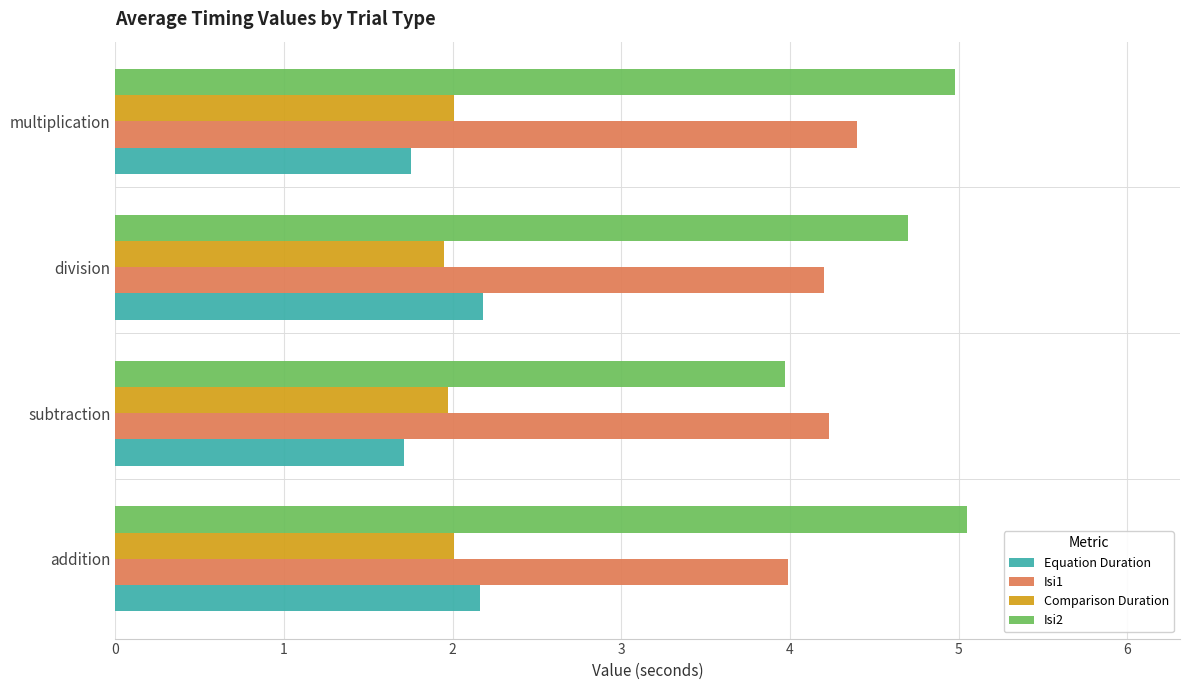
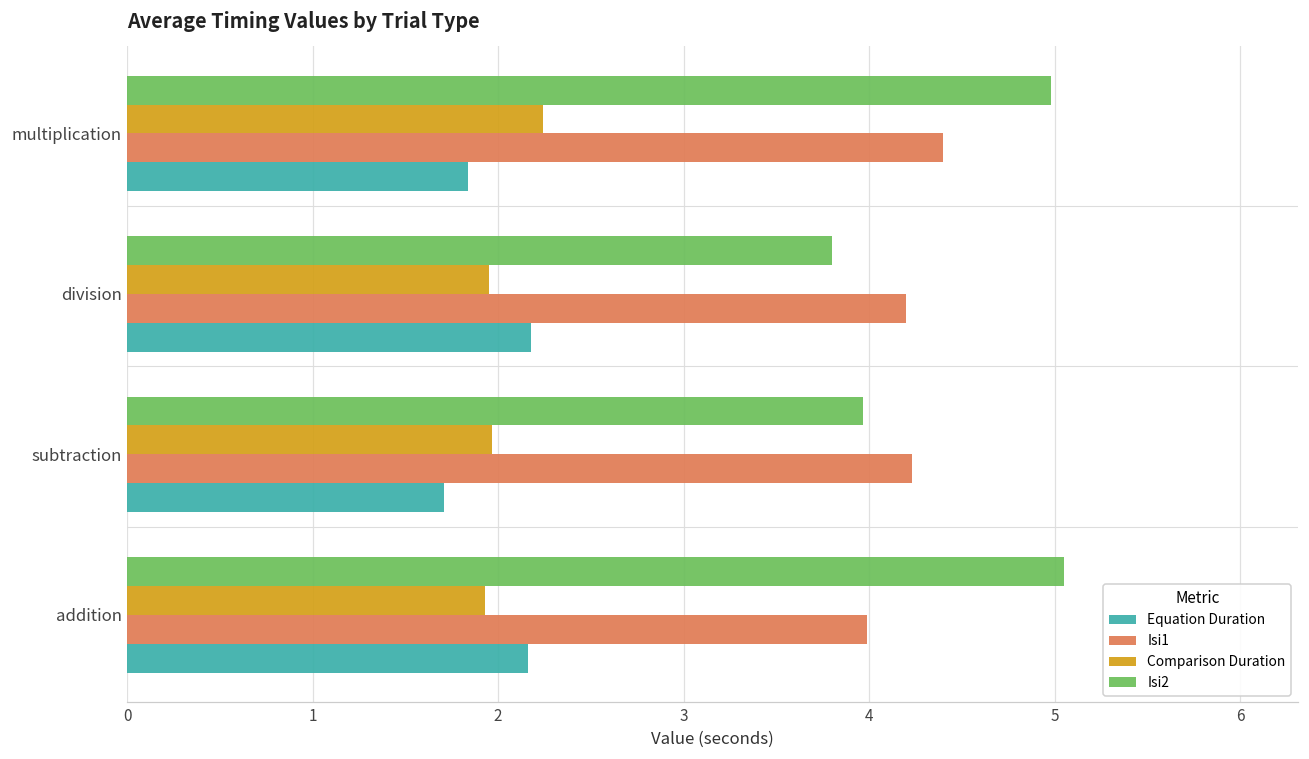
Comparison Duration, multiplication: 2.01 -> 2.24
Equation Duration, multiplication: 1.75 -> 1.84
Isi2, division: 4.7 -> 3.8
Comparison Duration, addition: 2.01 -> 1.93
